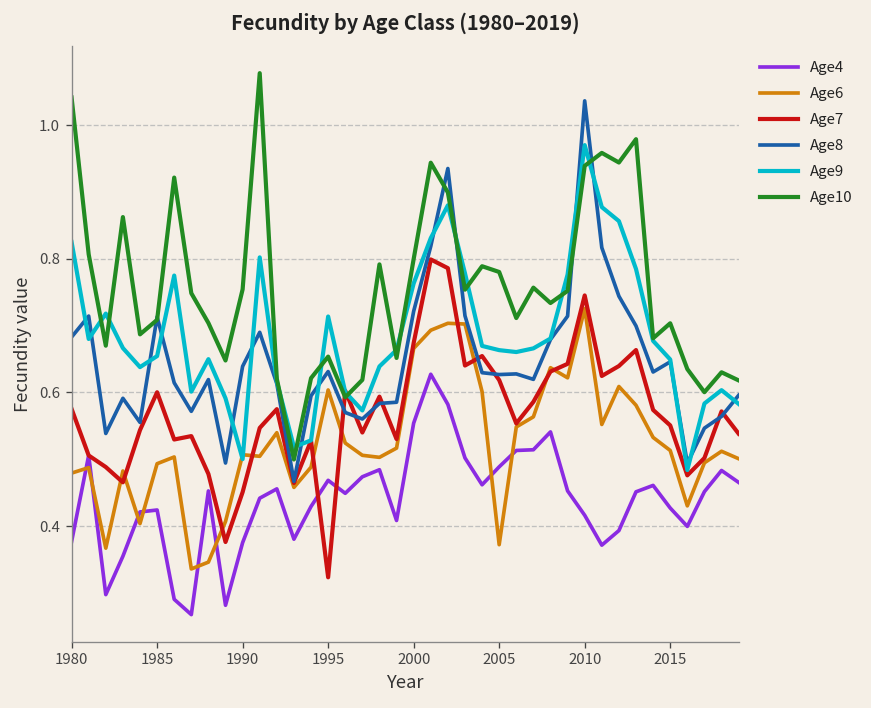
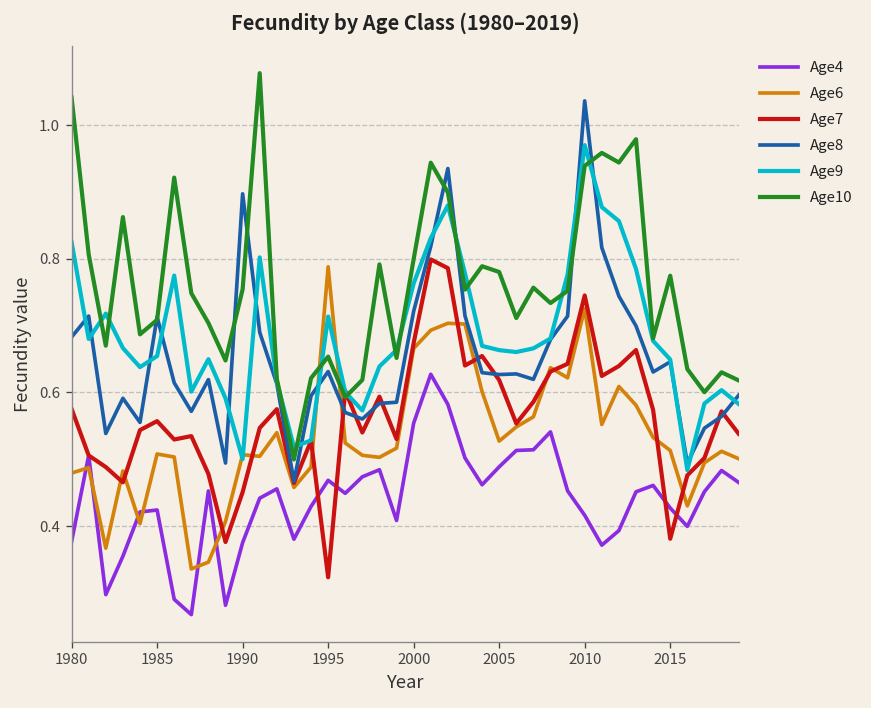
Age6, 1985: 0.49 -> 0.51
Age7, 1985: 0.60 -> 0.56
Age8, 1990: 0.64 -> 0.90
Age6, 1995: 0.60 -> 0.79
Age6, 2005: 0.37 -> 0.53
Age7, 2015: 0.55 -> 0.38
Age10, 2015: 0.70 -> 0.77
